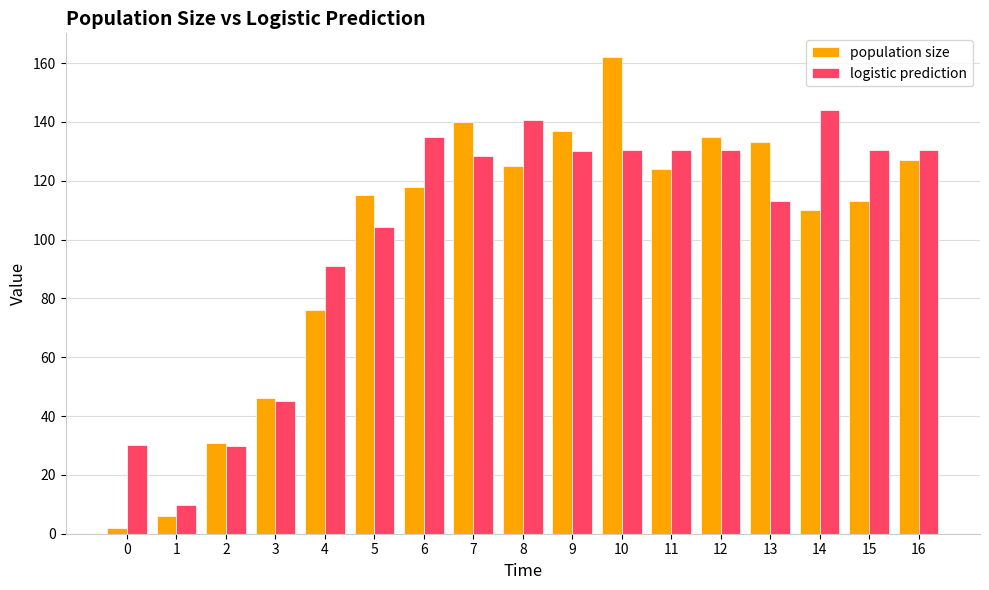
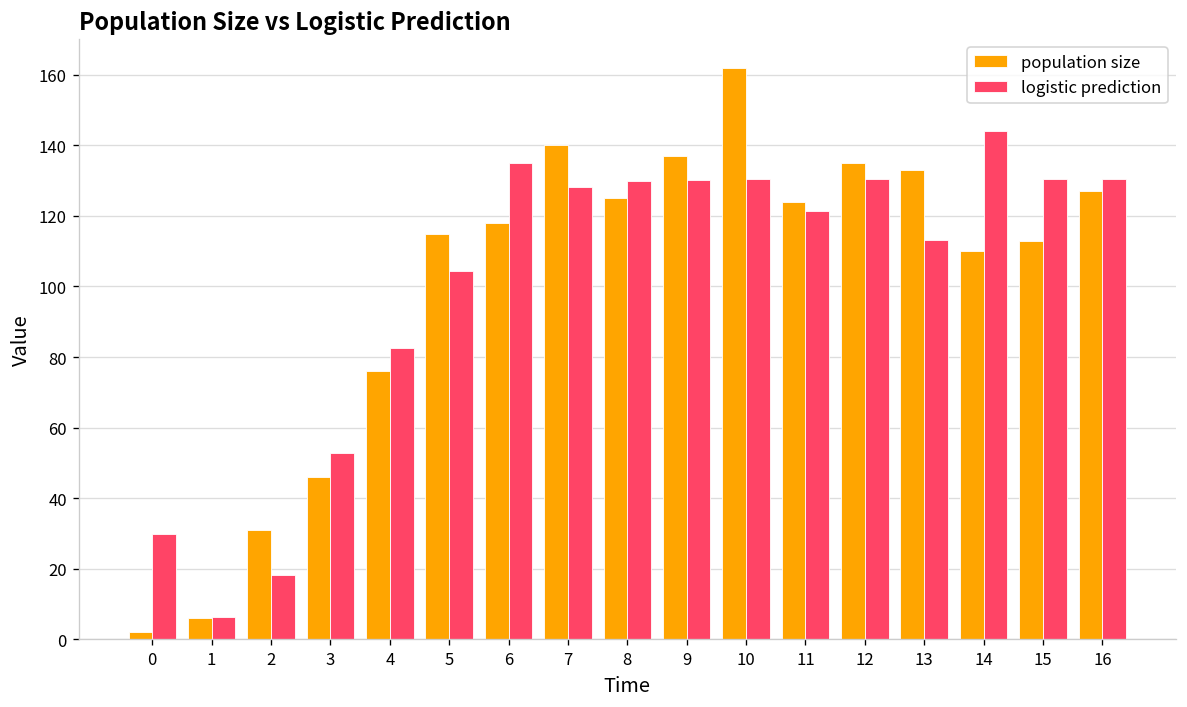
logistic prediction, 1: 10 -> 6
logistic prediction, 2: 30 -> 18
logistic prediction, 3: 45 -> 53
logistic prediction, 4: 91 -> 83
logistic prediction, 8: 141 -> 130
logistic prediction, 11: 130 -> 121
